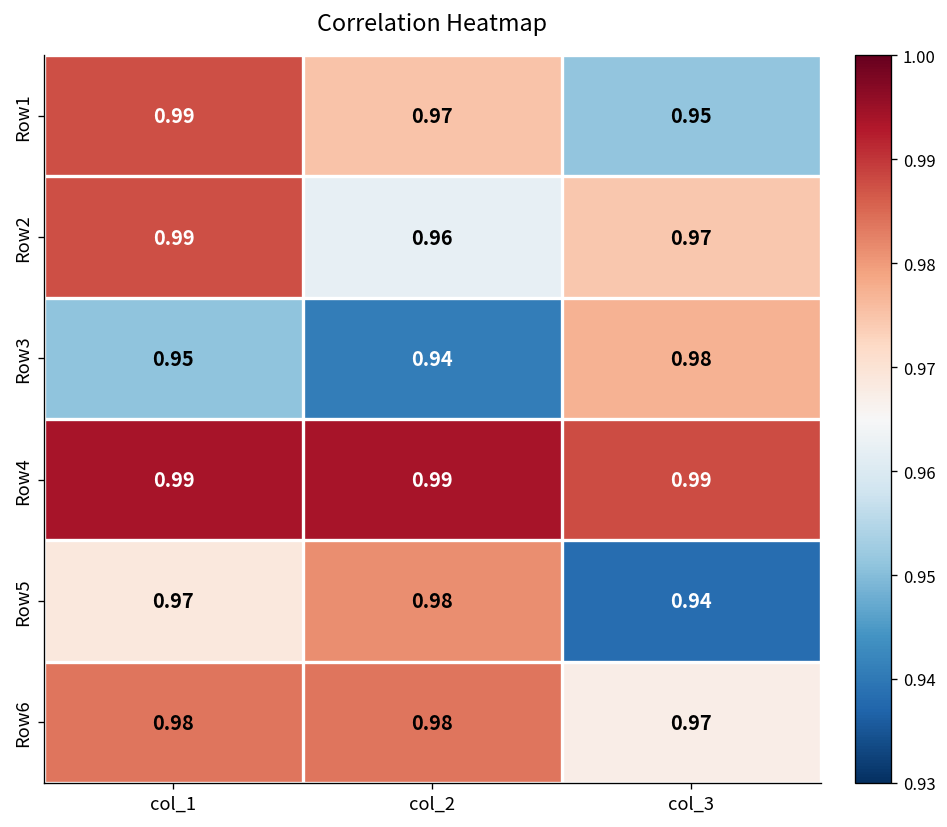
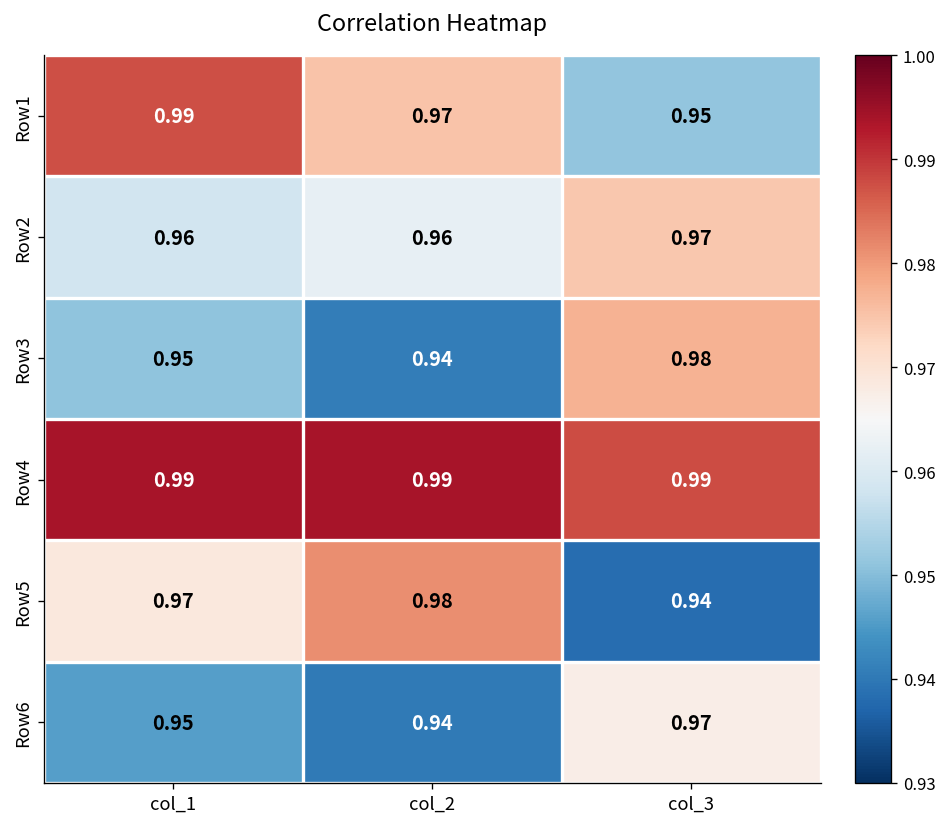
Row2, col_1: 0.99 -> 0.96
Row6, col_1: 0.98 -> 0.95
Row6, col_2: 0.98 -> 0.94
